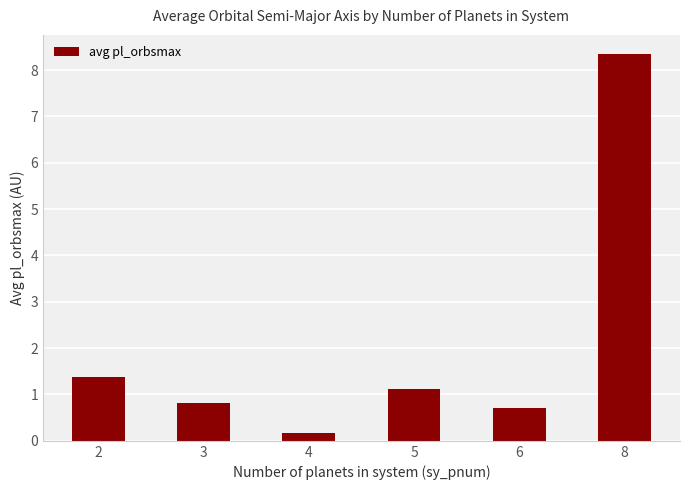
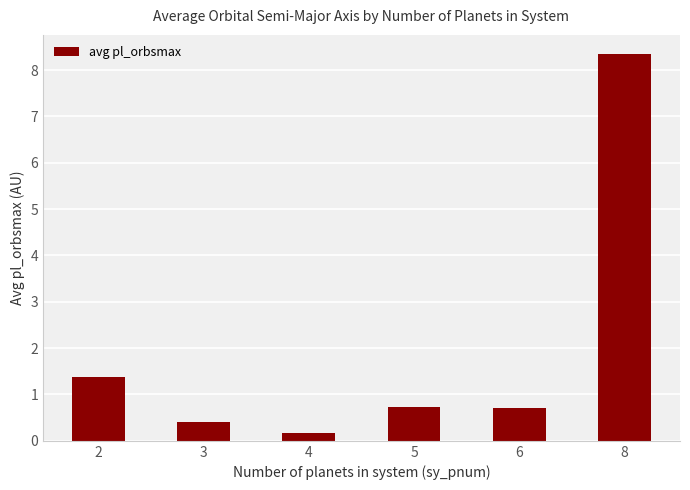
3: 0.8 -> 0.4
5: 1.1 -> 0.7
